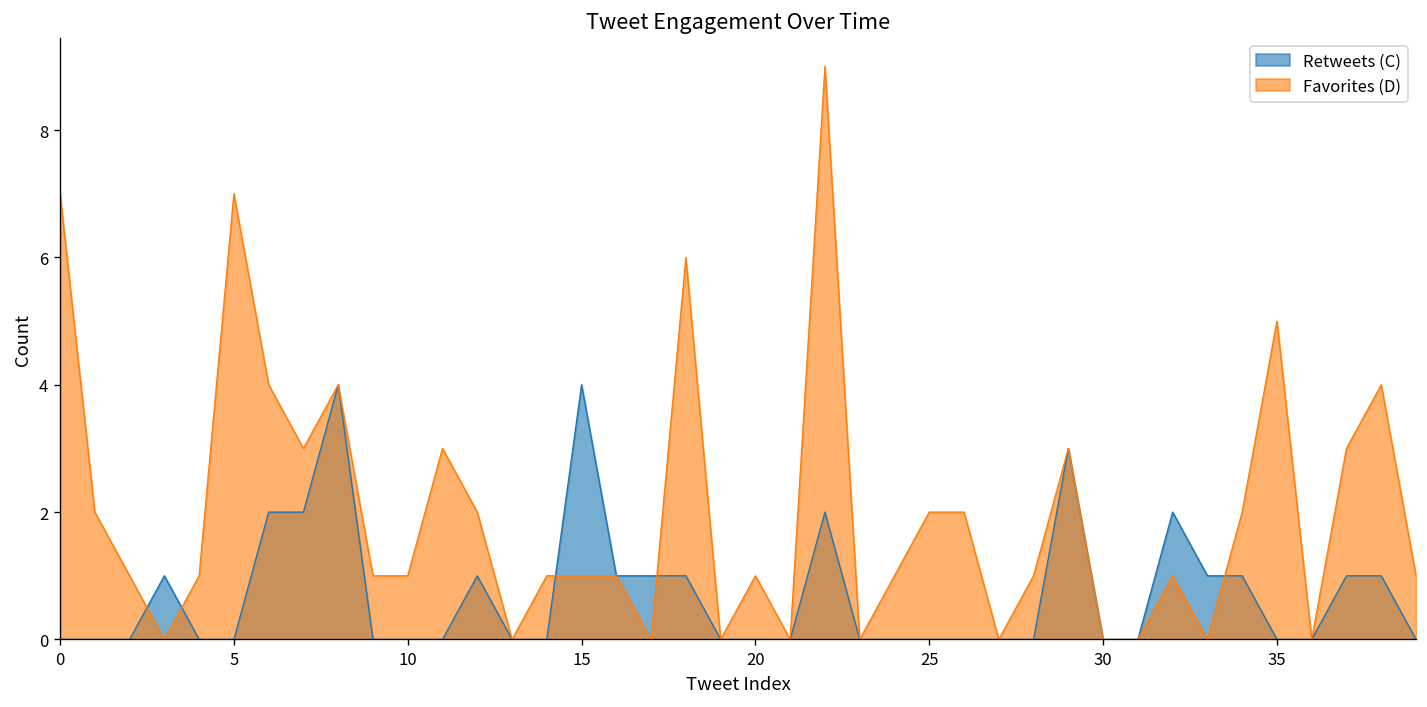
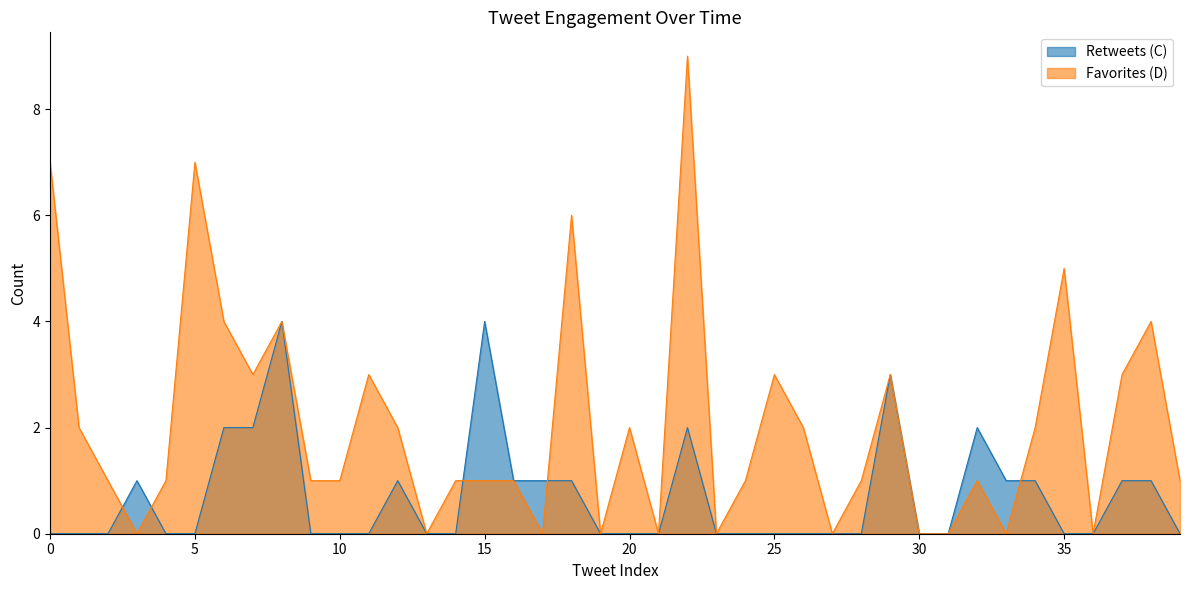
Favorites (D), 20: 1 -> 2
Favorites (D), 25: 2 -> 3
